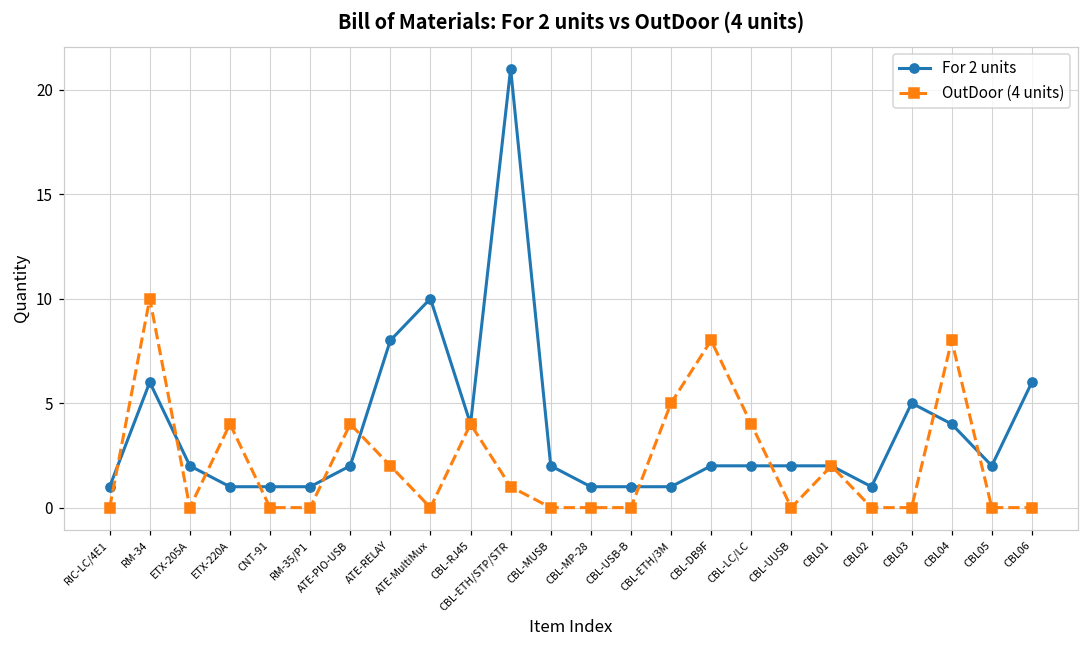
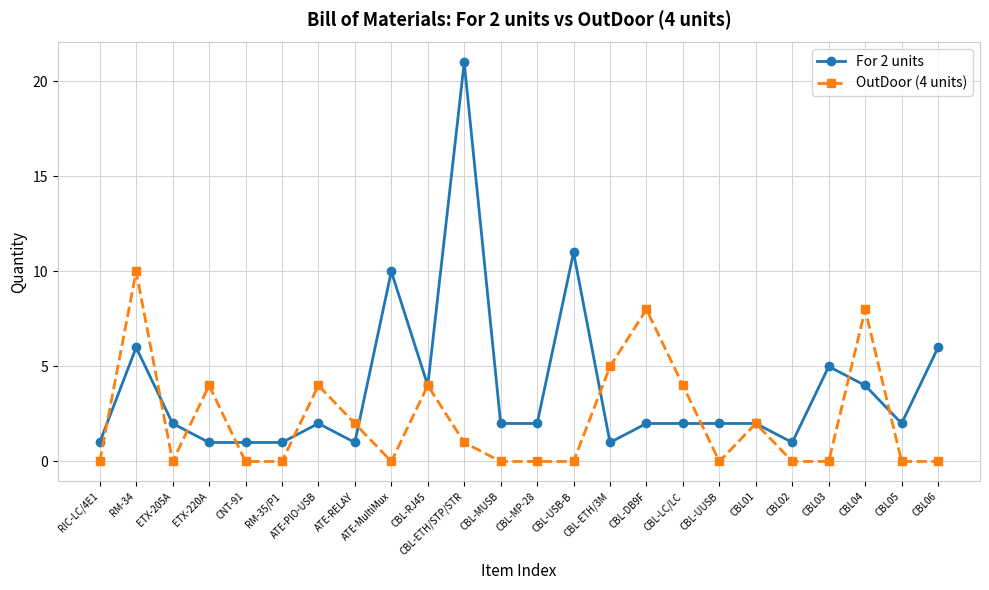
For 2 units, ATE-RELAY: 8 -> 1
For 2 units, CBL-MP-28: 1 -> 2
For 2 units, CBL-USB-B: 1 -> 11
